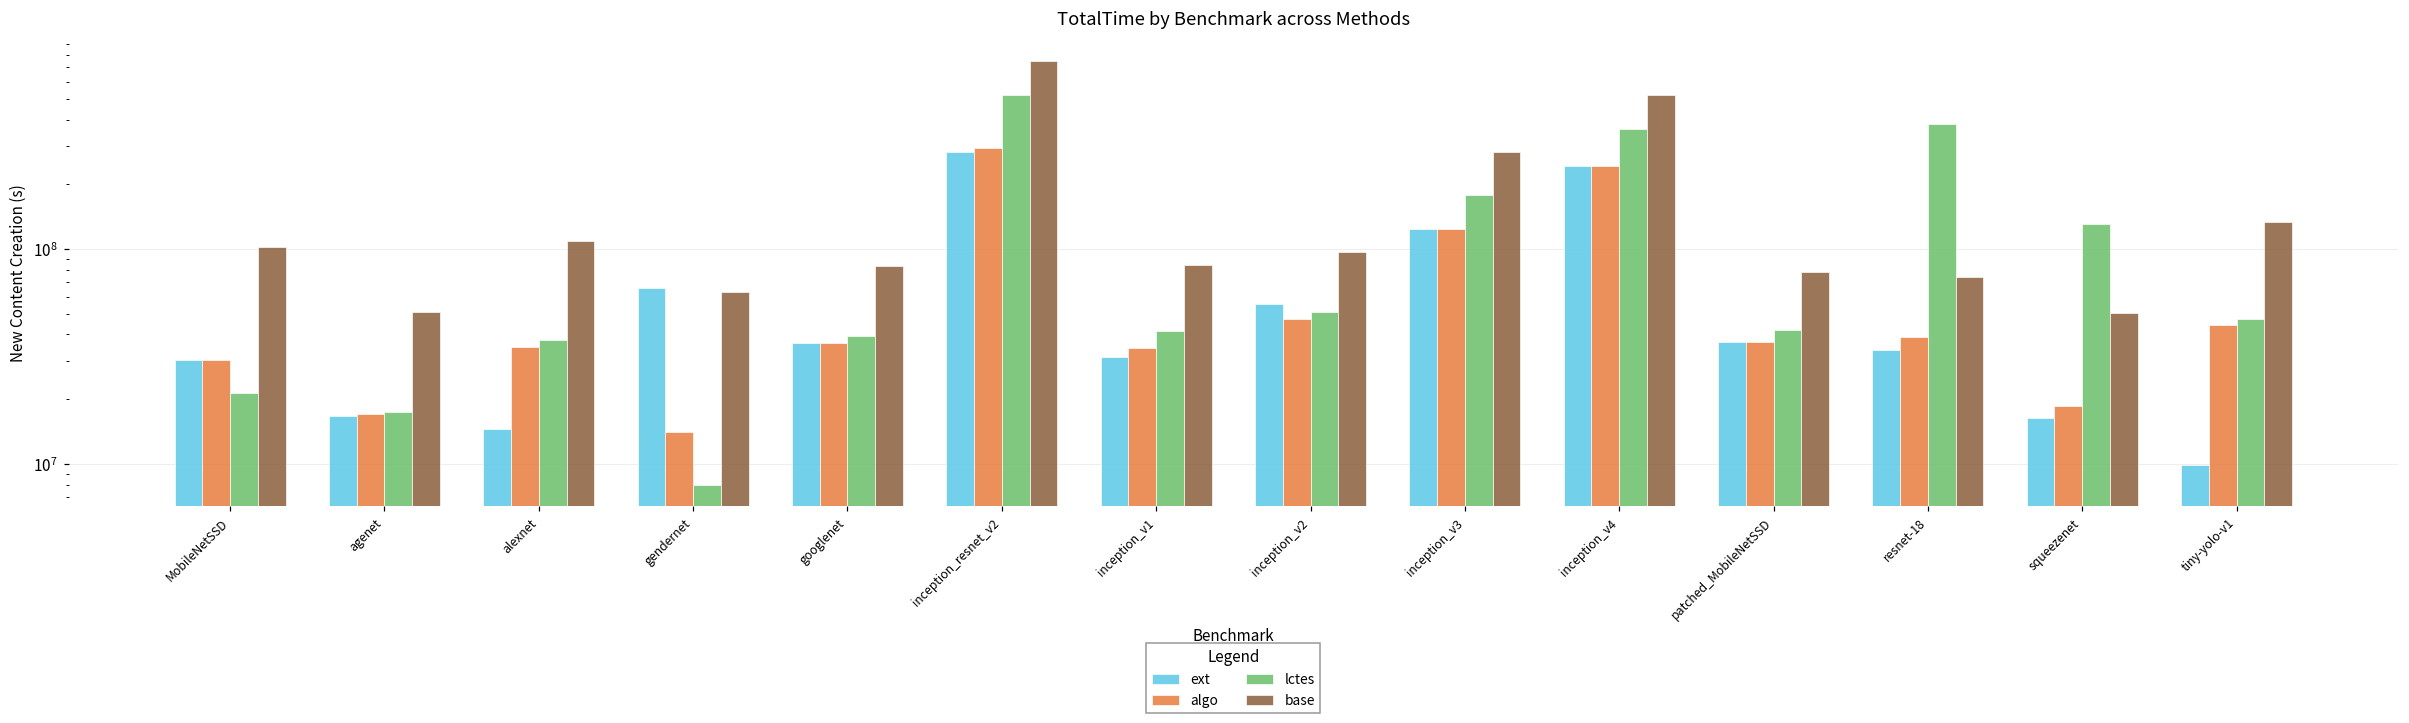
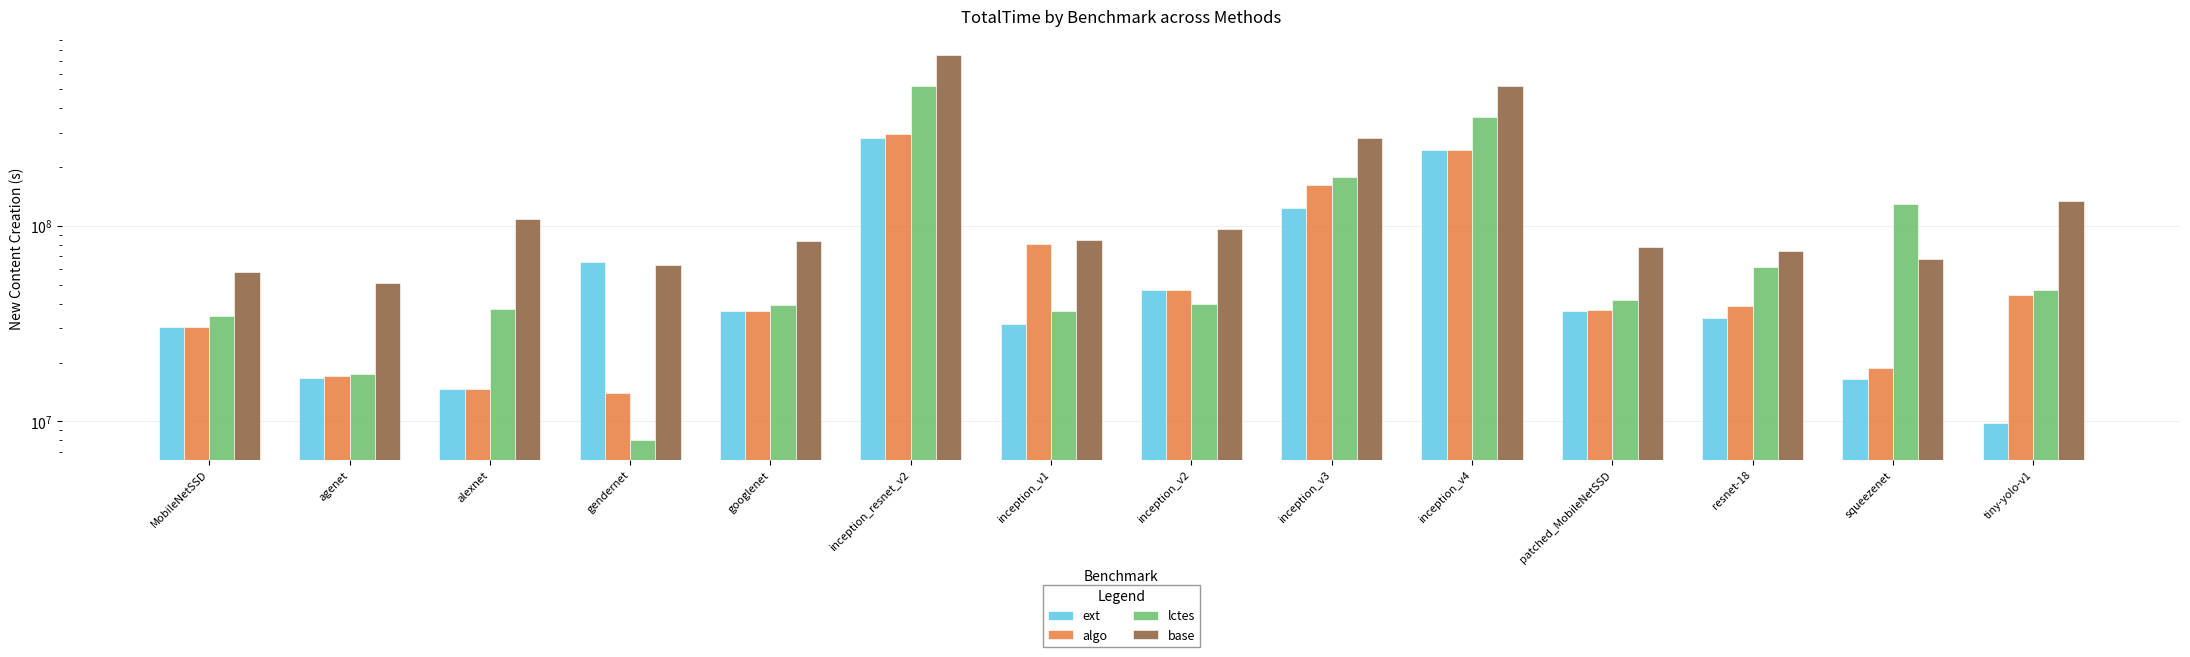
lctes, MobileNetSSD: 21000000 -> 35000000
base, MobileNetSSD: 100000000 -> 58000000
algo, alexnet: 35000000 -> 15000000
algo, inception_v1: 34000000 -> 81000000
lctes, inception_v1: 42000000 -> 37000000
ext, inception_v2: 56000000 -> 47000000
lctes, inception_v2: 51000000 -> 40000000
algo, inception_v3: 120000000 -> 160000000
lctes, resnet-18: 380000000 -> 62000000
base, squeezenet: 50000000 -> 68000000
